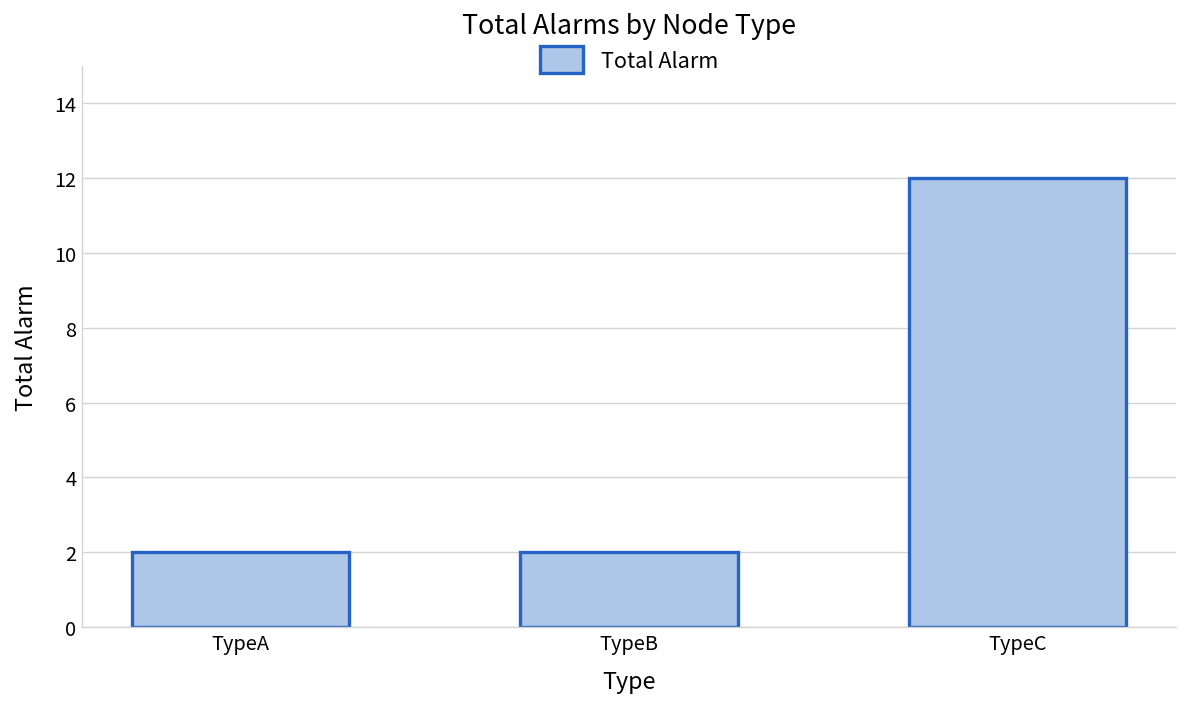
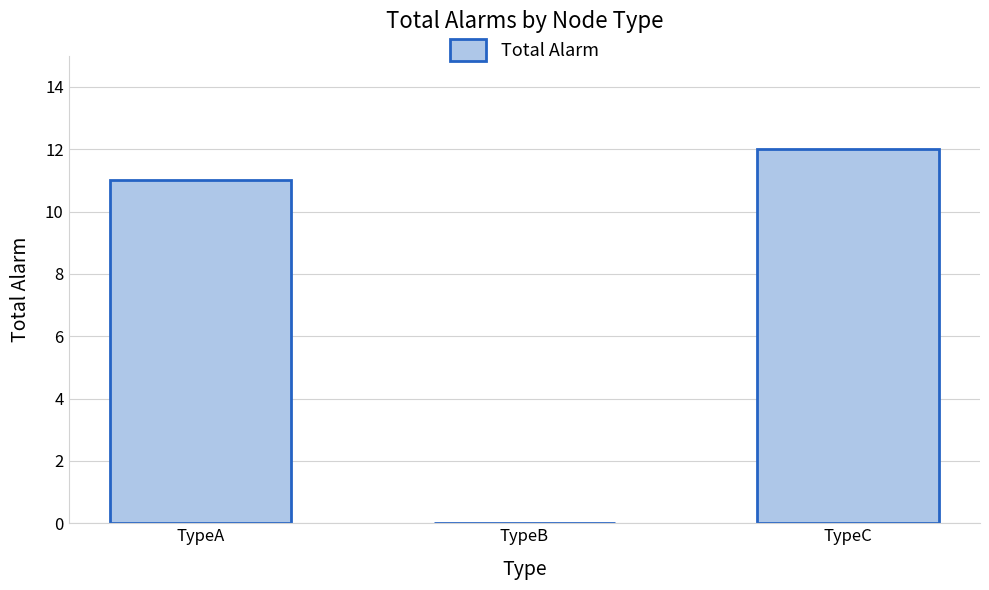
TypeA: 2 -> 11
TypeB: 2 -> 0
